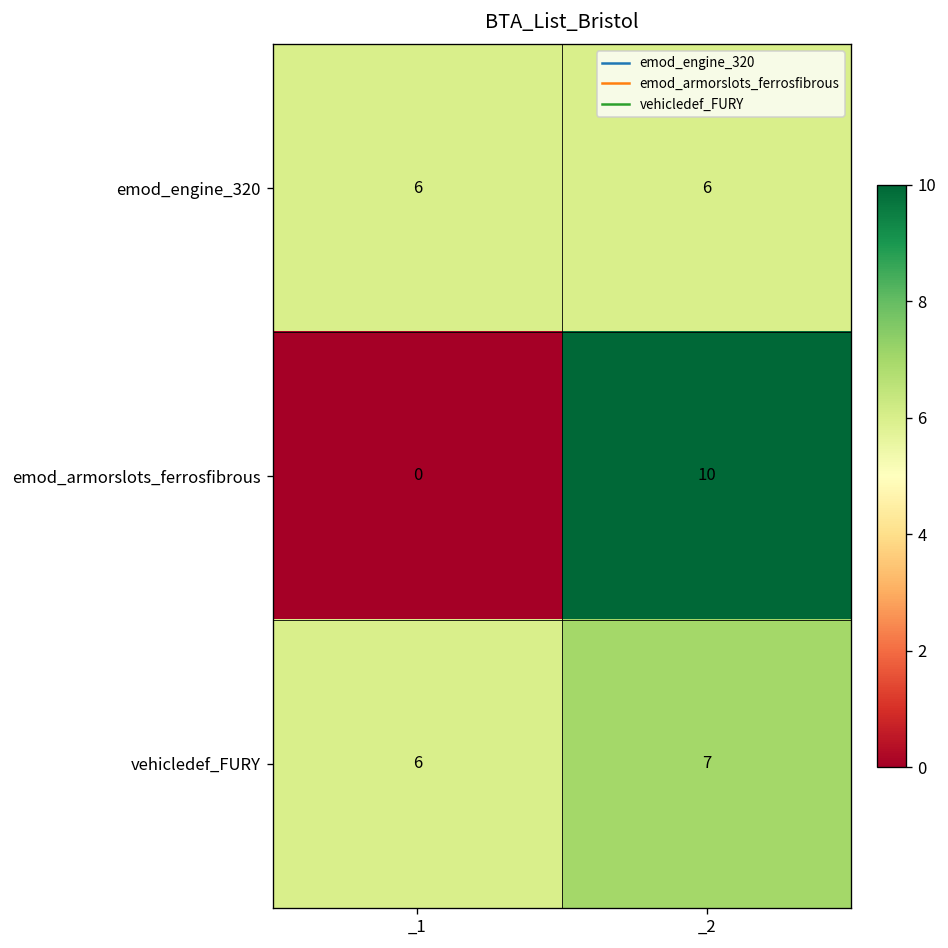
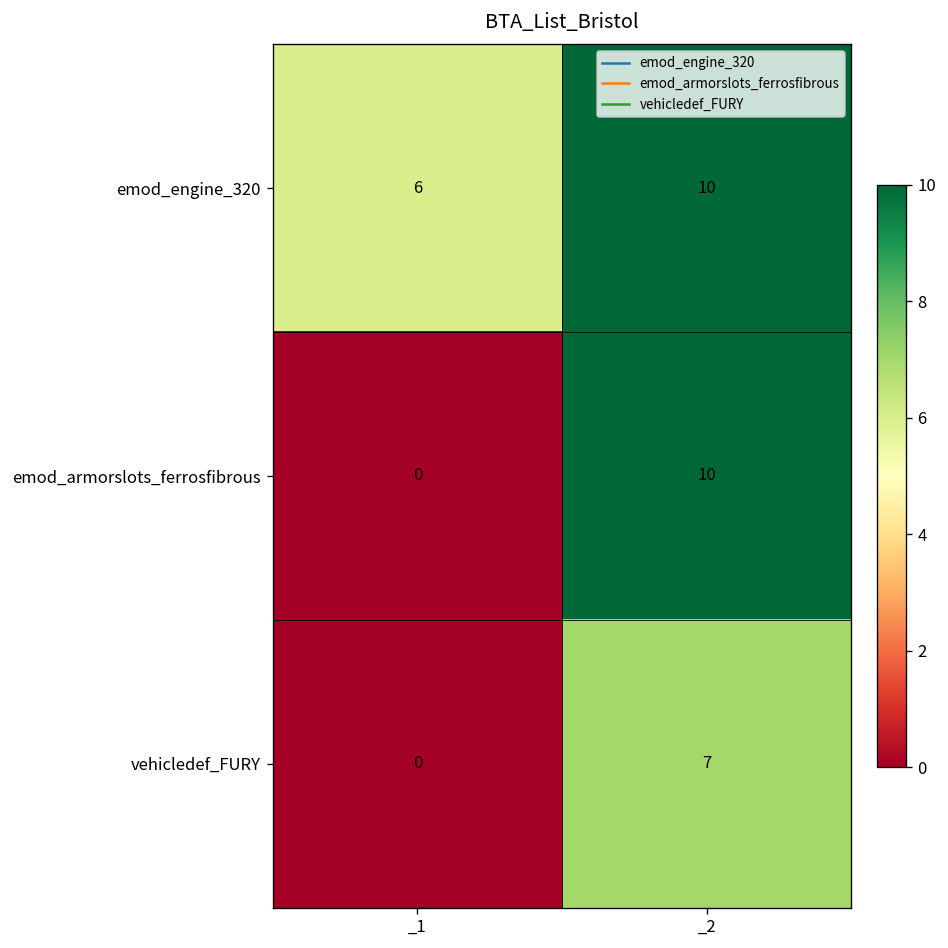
emod_engine_320, _2: 6 -> 10
vehicledef_FURY, _1: 6 -> 0
